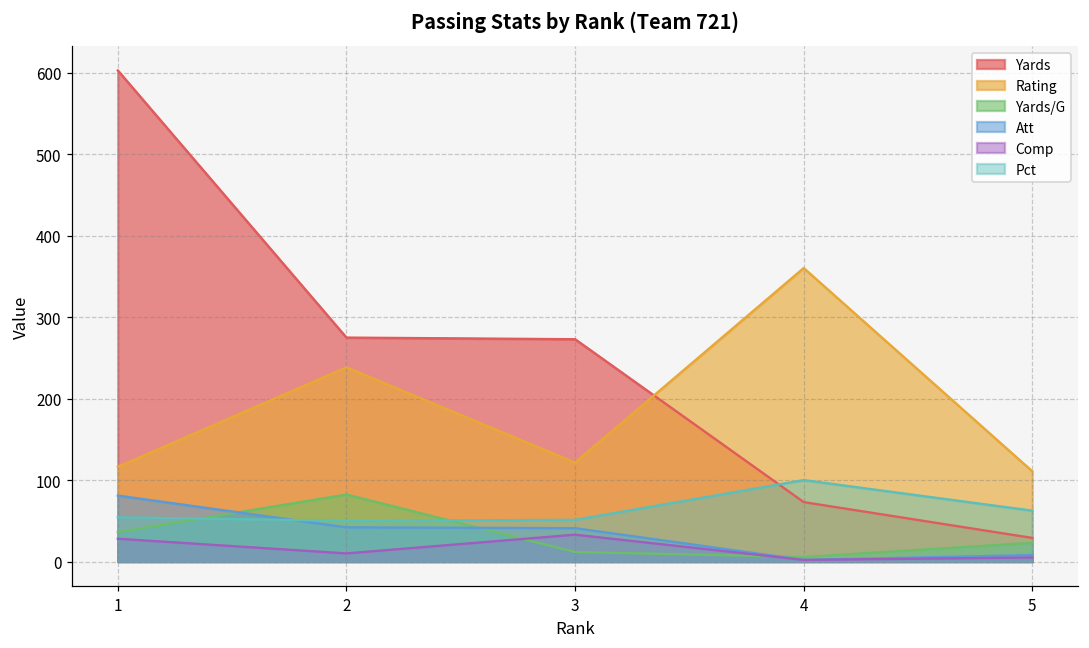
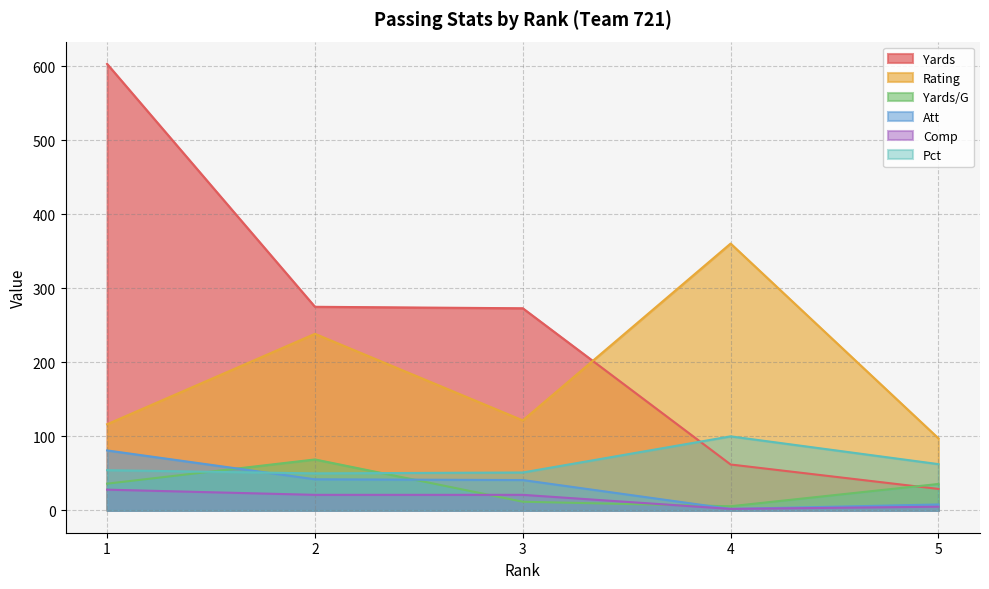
Yards/G, 2: 80 -> 70
Comp, 2: 10 -> 20
Comp, 3: 30 -> 20
Yards, 4: 70 -> 60
Rating, 5: 110 -> 100
Yards/G, 5: 20 -> 40
